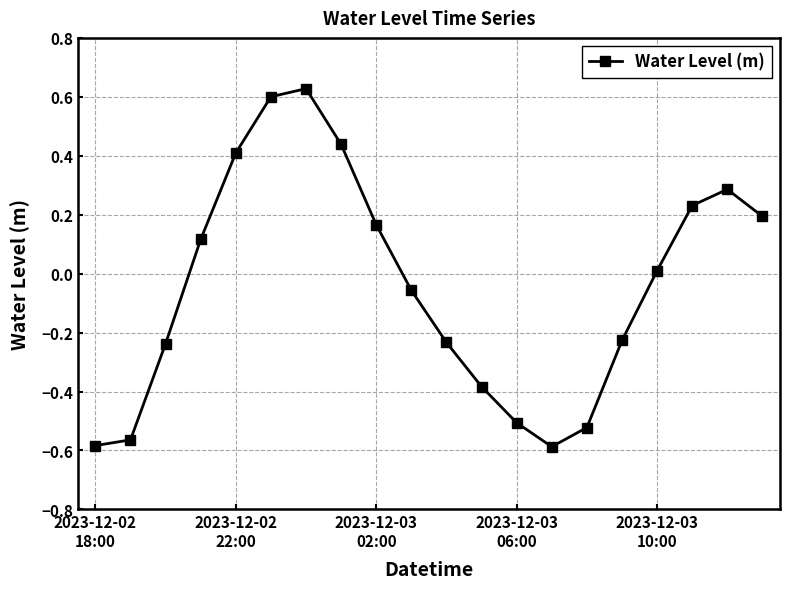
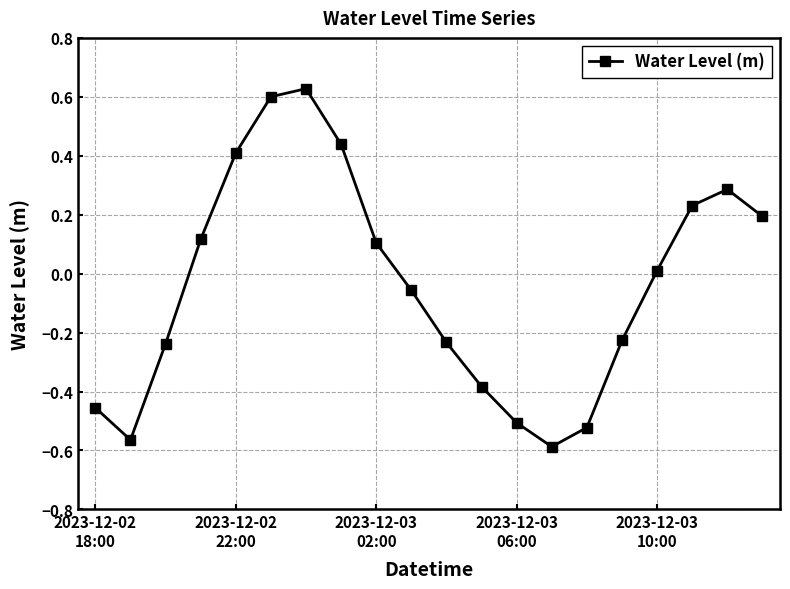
2023-12-02 18:00: -0.58 -> -0.46
2023-12-03 02:00: 0.17 -> 0.10
